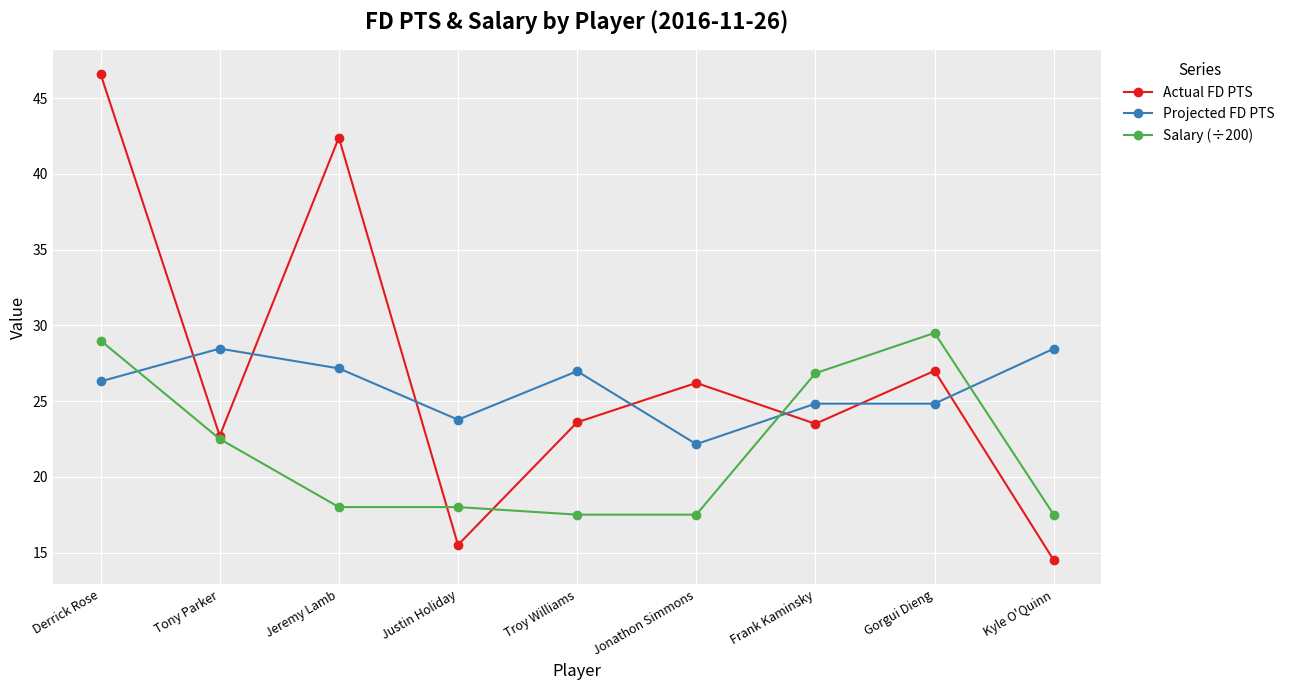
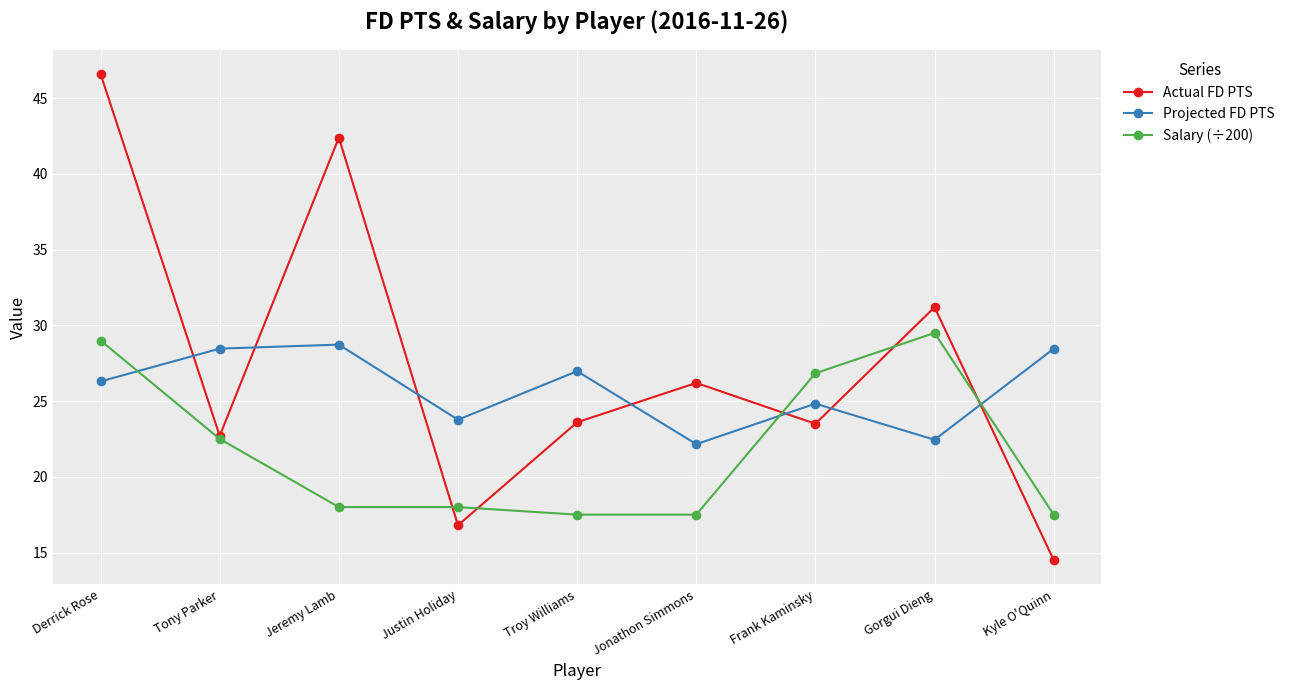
Projected FD PTS, Jeremy Lamb: 27.2 -> 28.7
Actual FD PTS, Justin Holiday: 15.5 -> 16.8
Actual FD PTS, Gorgui Dieng: 27.0 -> 31.2
Projected FD PTS, Gorgui Dieng: 24.8 -> 22.4
